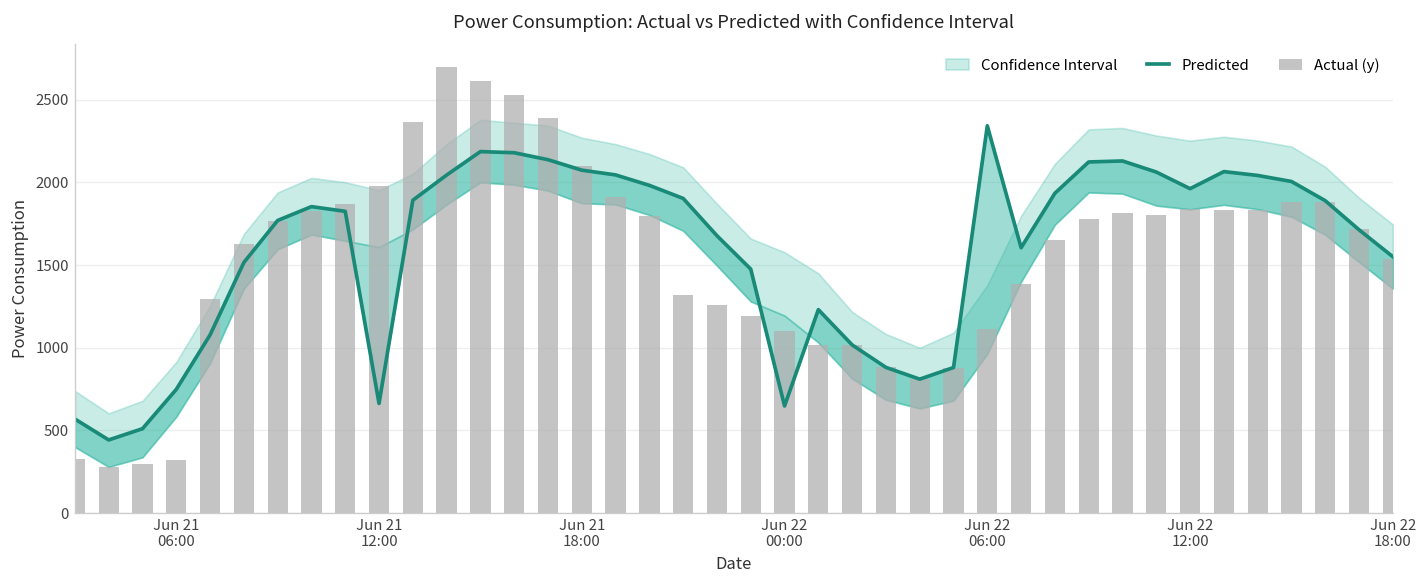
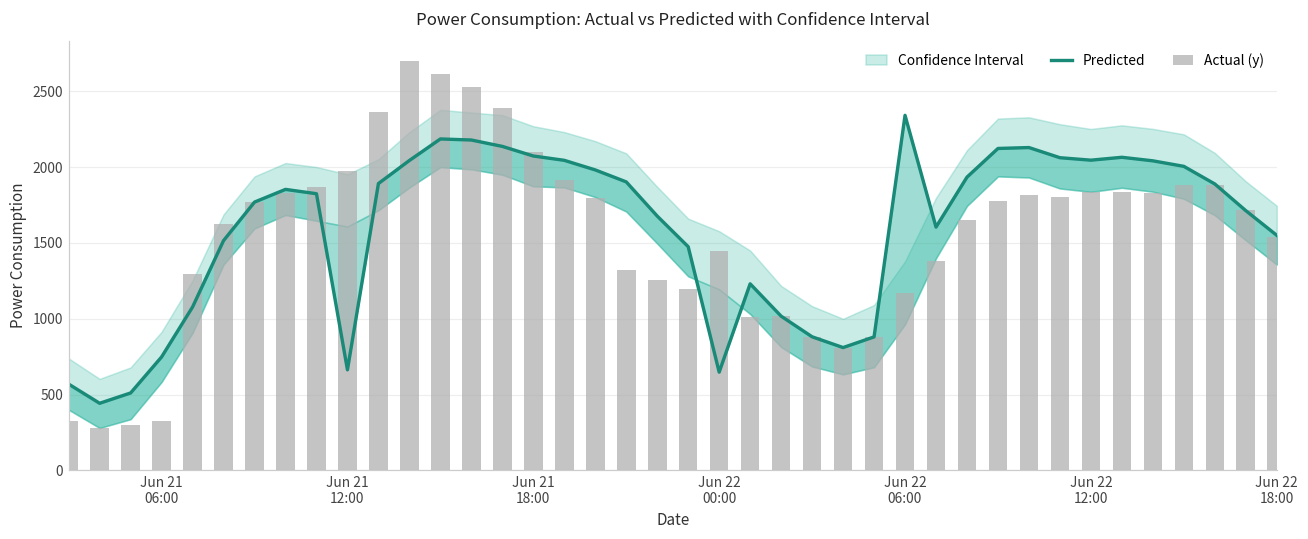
Actual (y), Jun 22 00:00: 1100 -> 1450
Actual (y), Jun 22 06:00: 1110 -> 1170
Predicted, Jun 22 12:00: 1960 -> 2050
